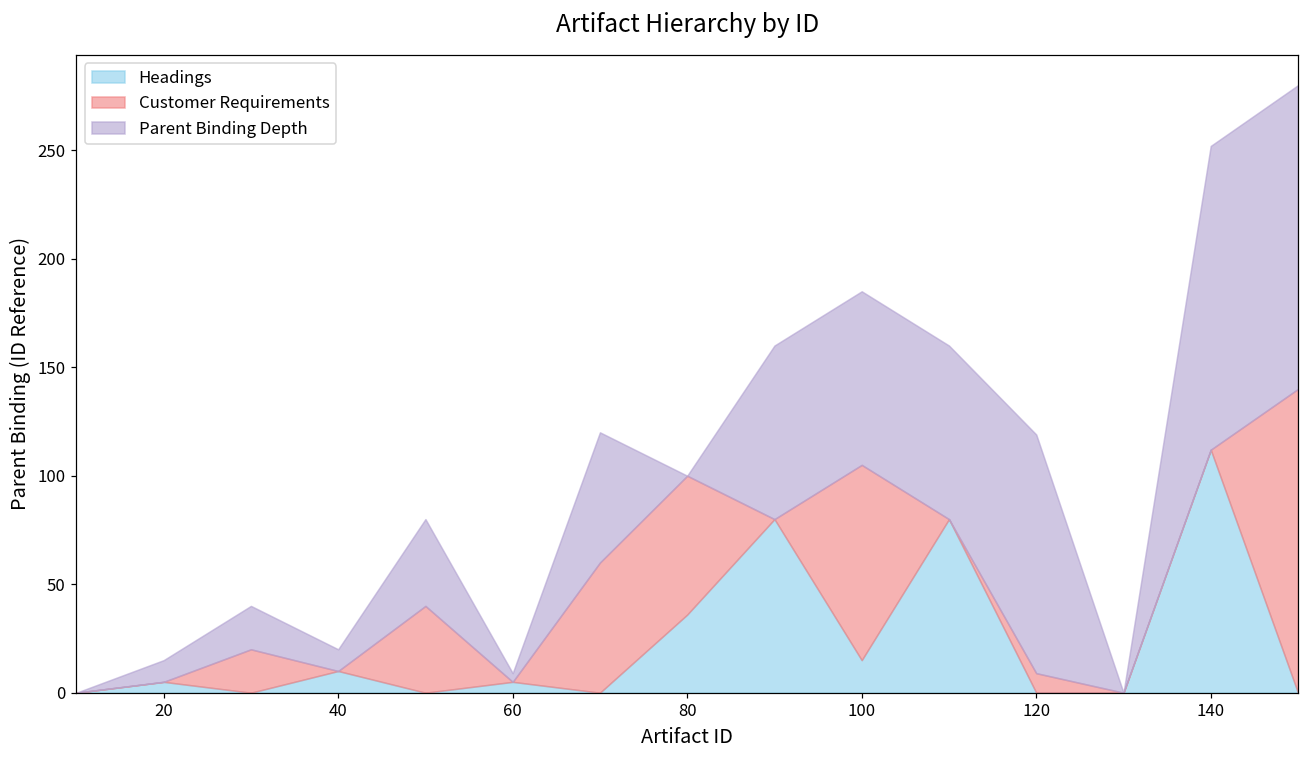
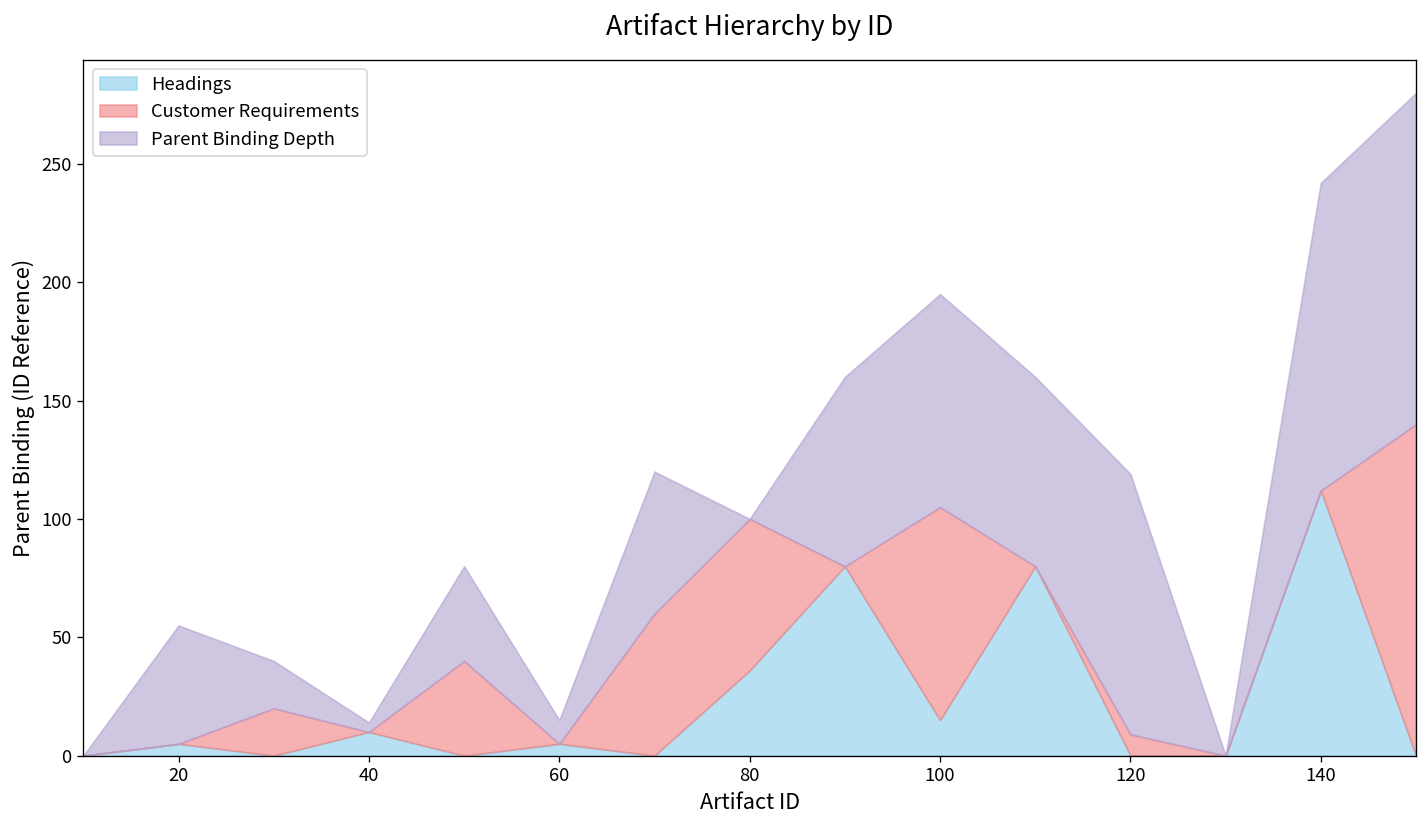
Parent Binding Depth, 20: 10 -> 50
Parent Binding Depth, 40: 10 -> 4
Parent Binding Depth, 60: 4 -> 10
Parent Binding Depth, 100: 80 -> 90
Parent Binding Depth, 140: 140 -> 130
